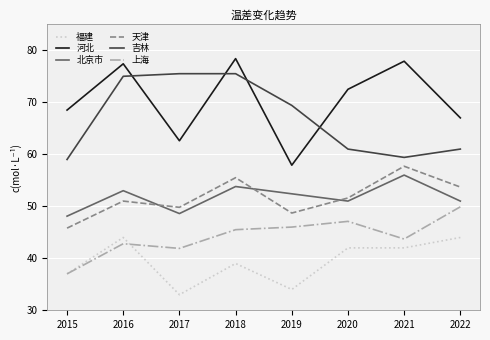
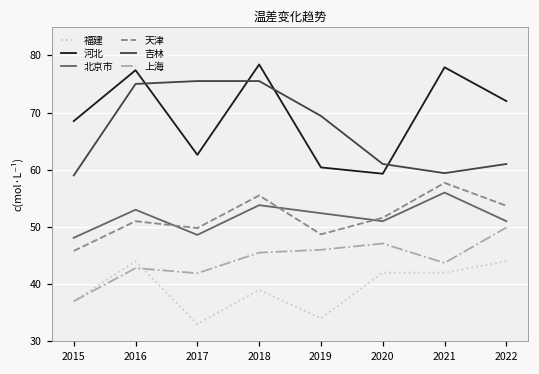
河北, 2019: 58 -> 60
河北, 2020: 73 -> 59
河北, 2022: 67 -> 72
